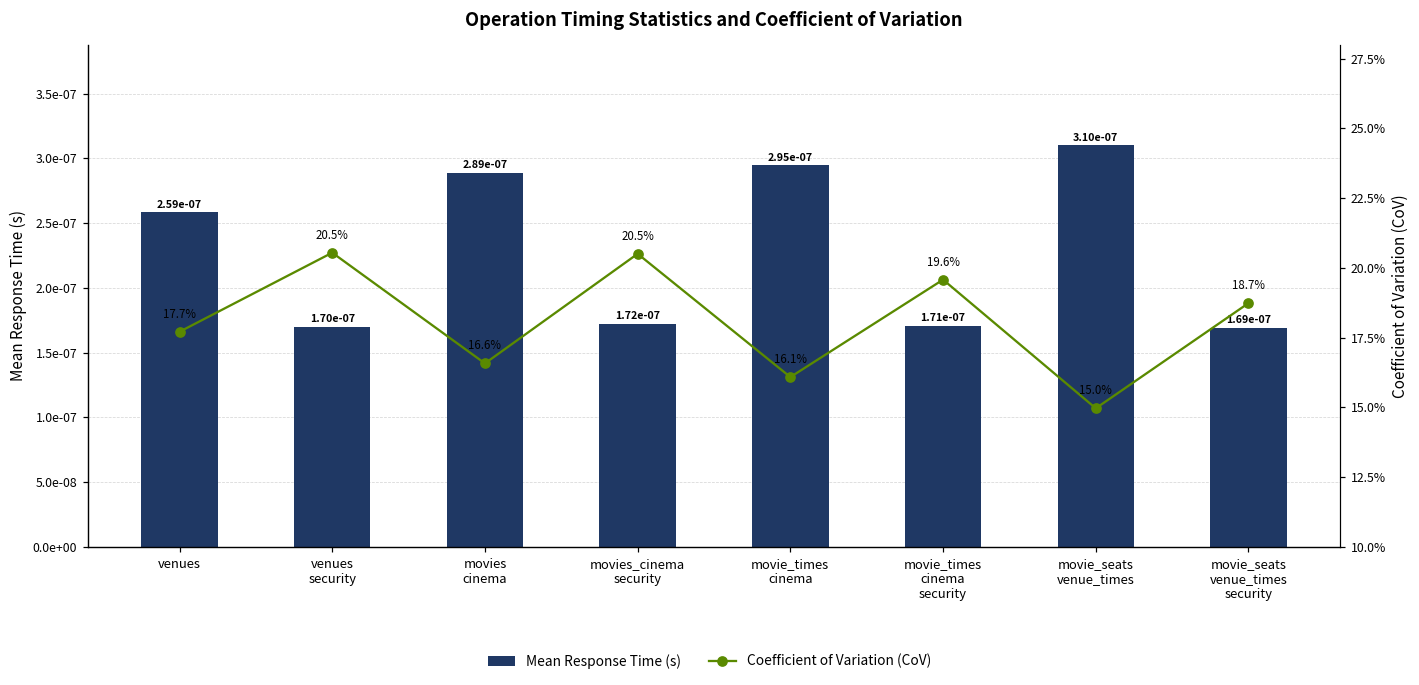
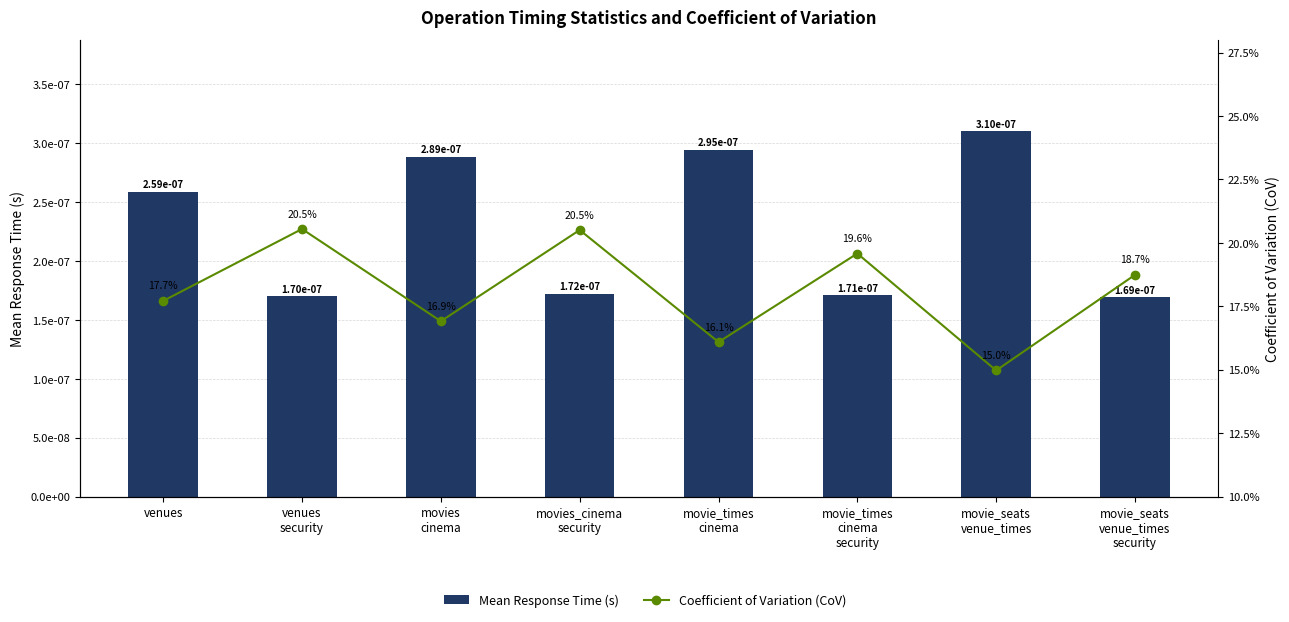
Coefficient of Variation (CoV), movies cinema: 16.6% -> 16.9%
